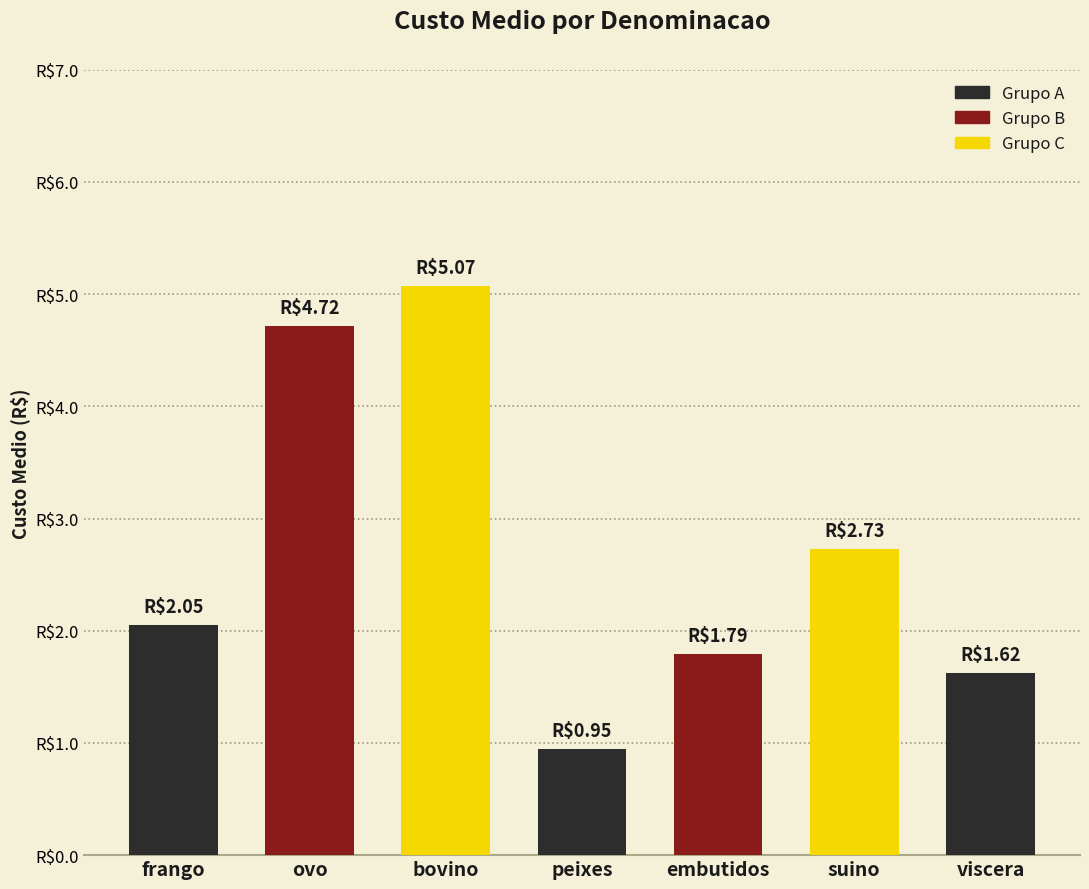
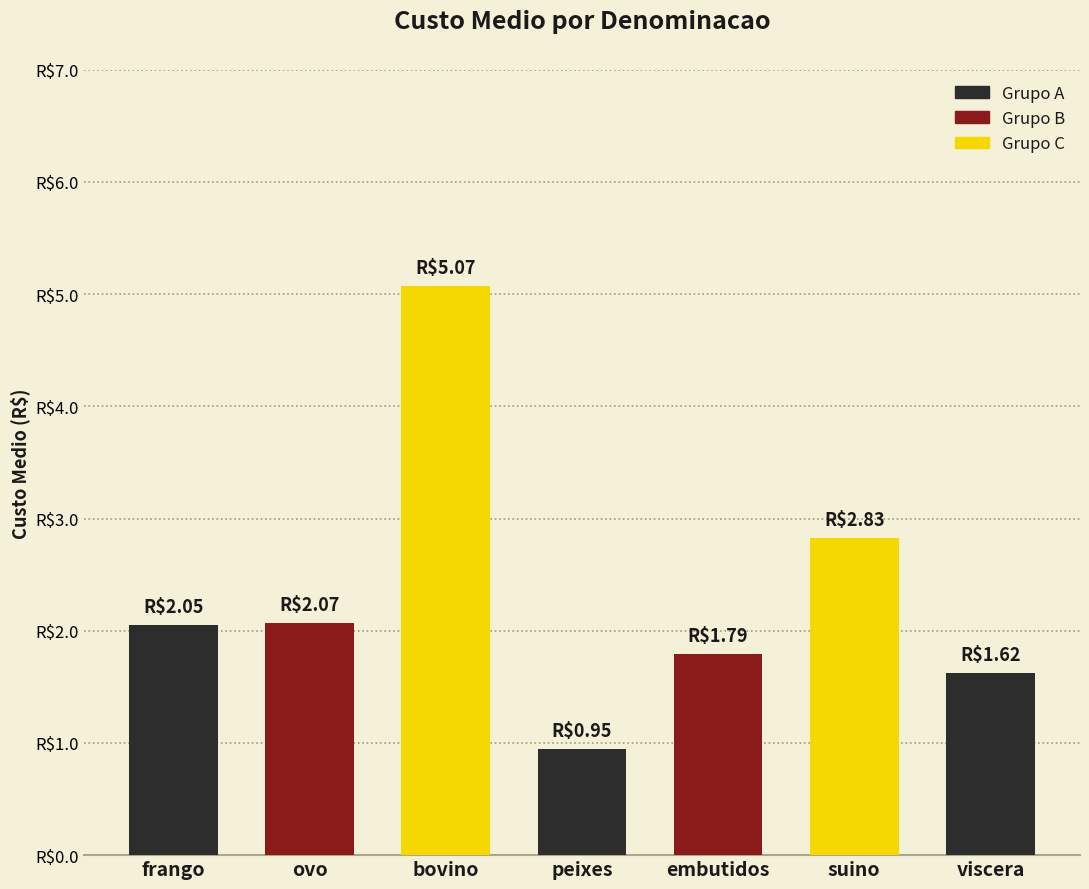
ovo: $4.72 -> $2.07
suino: $2.73 -> $2.83
